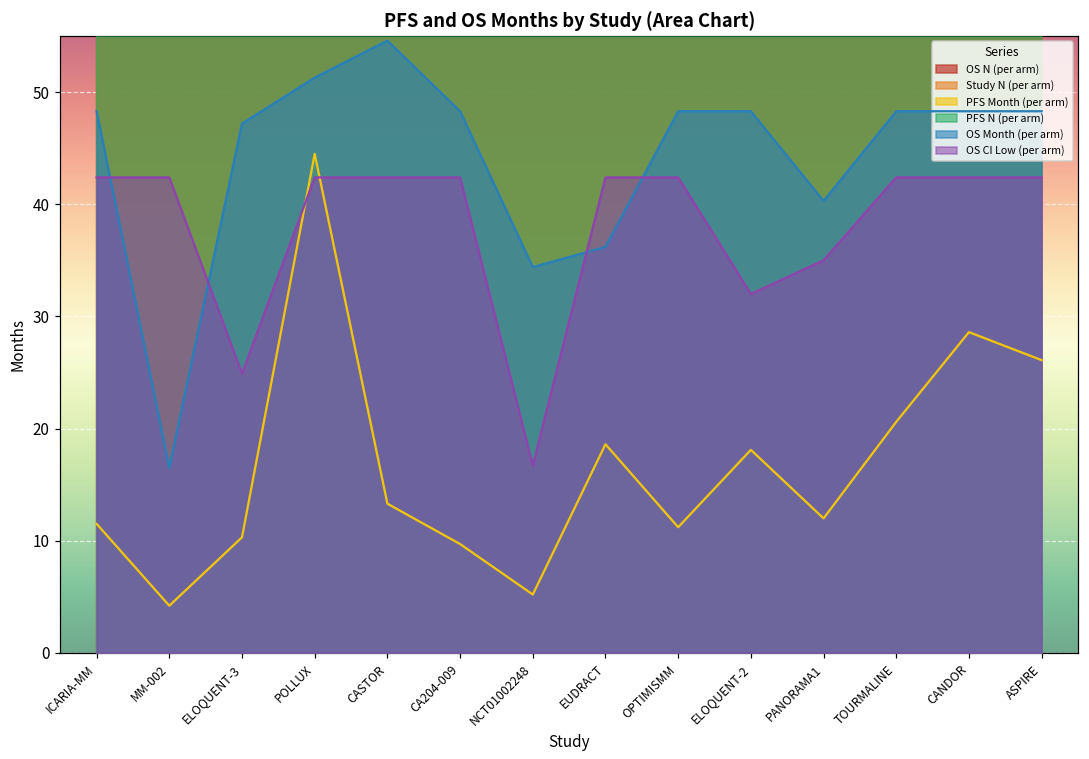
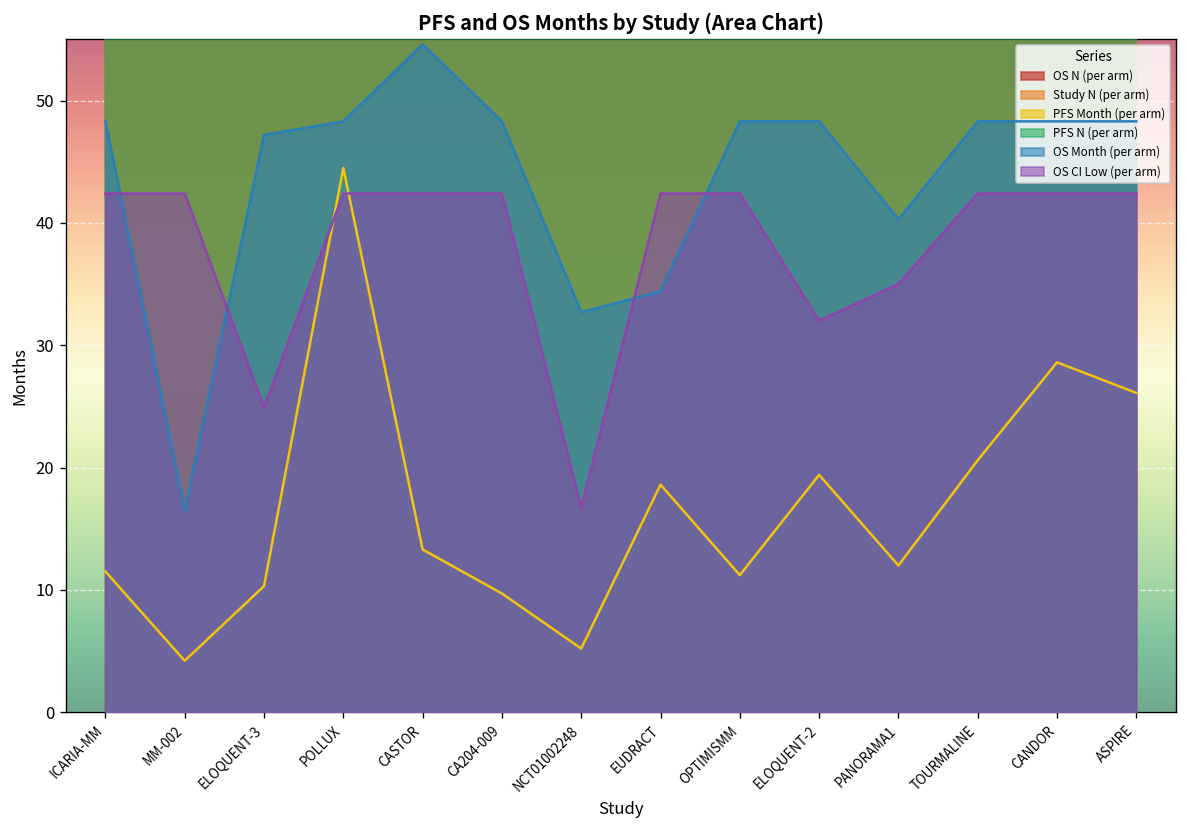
OS Month (per arm), POLLUX: 51.3 -> 48.3
OS Month (per arm), NCT01002248: 34.4 -> 32.7
OS Month (per arm), EUDRACT: 36.2 -> 34.4
PFS Month (per arm), ELOQUENT-2: 18.1 -> 19.4
